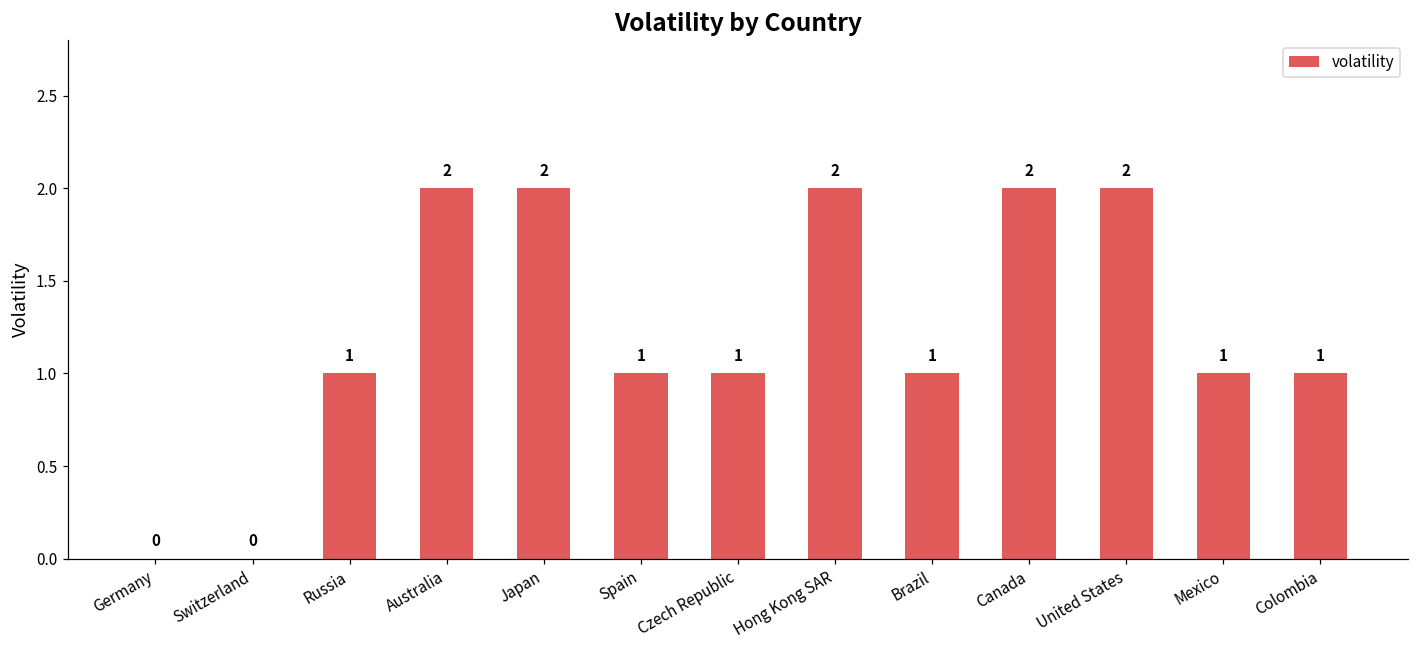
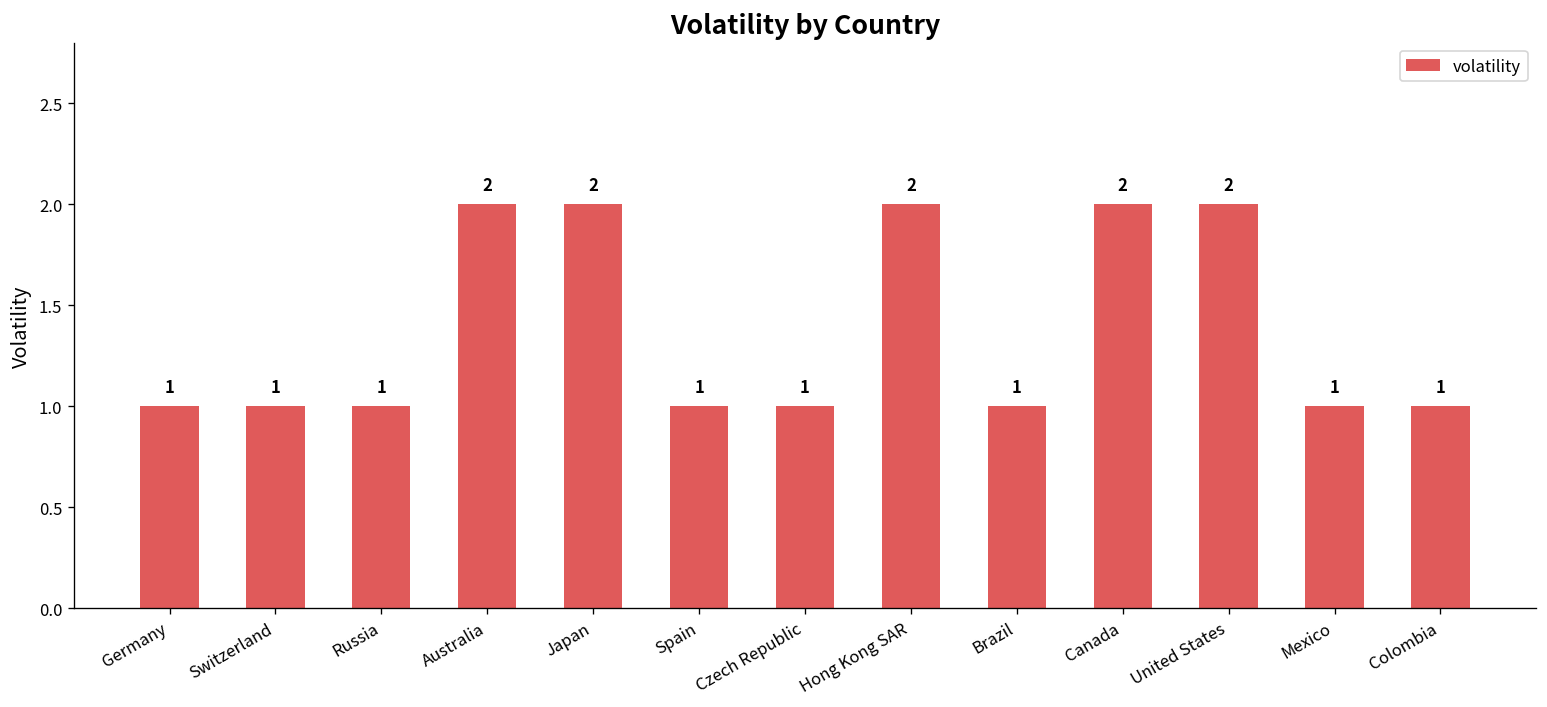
Germany: 0 -> 1
Switzerland: 0 -> 1
